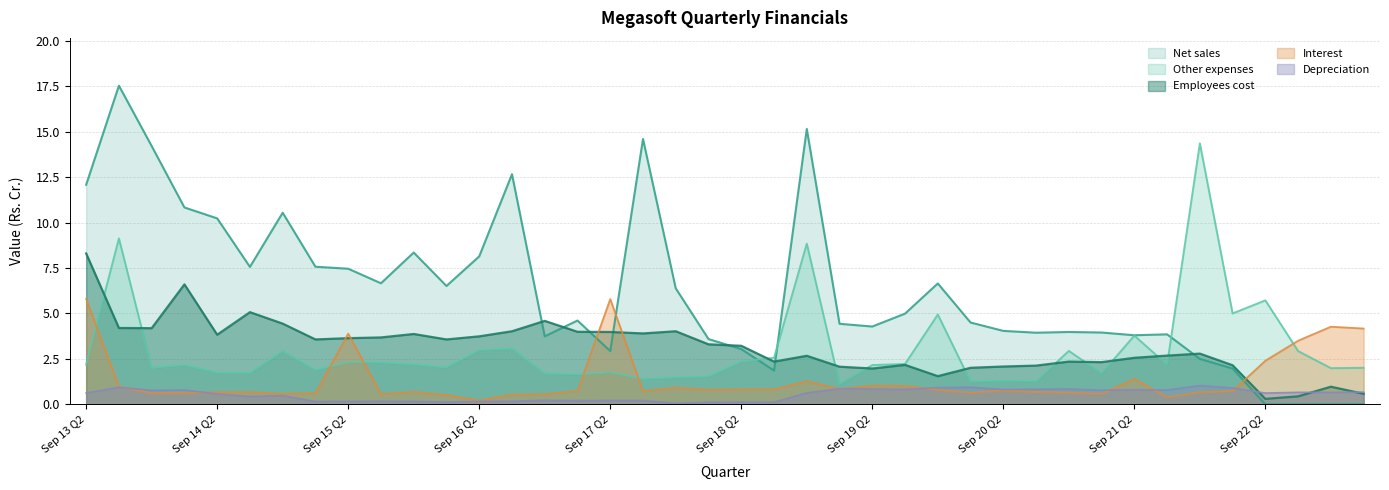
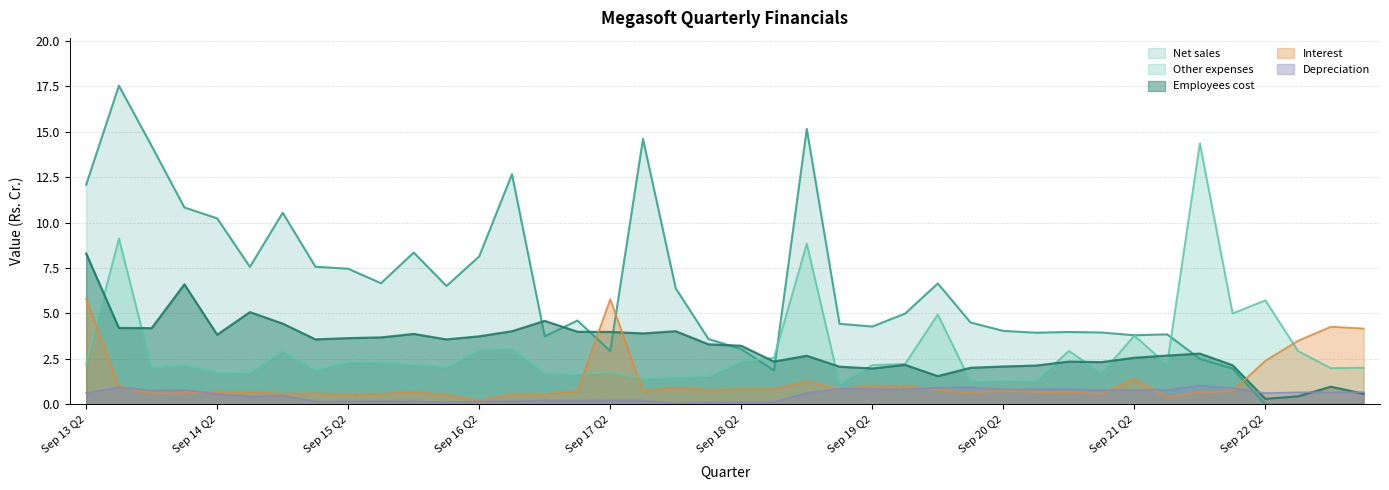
Interest, Sep 15 Q2: 3.9 -> 0.5
